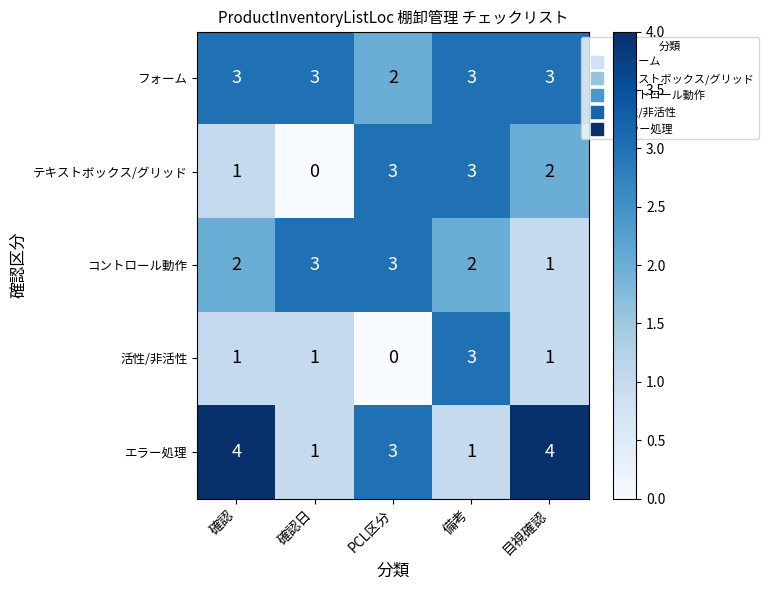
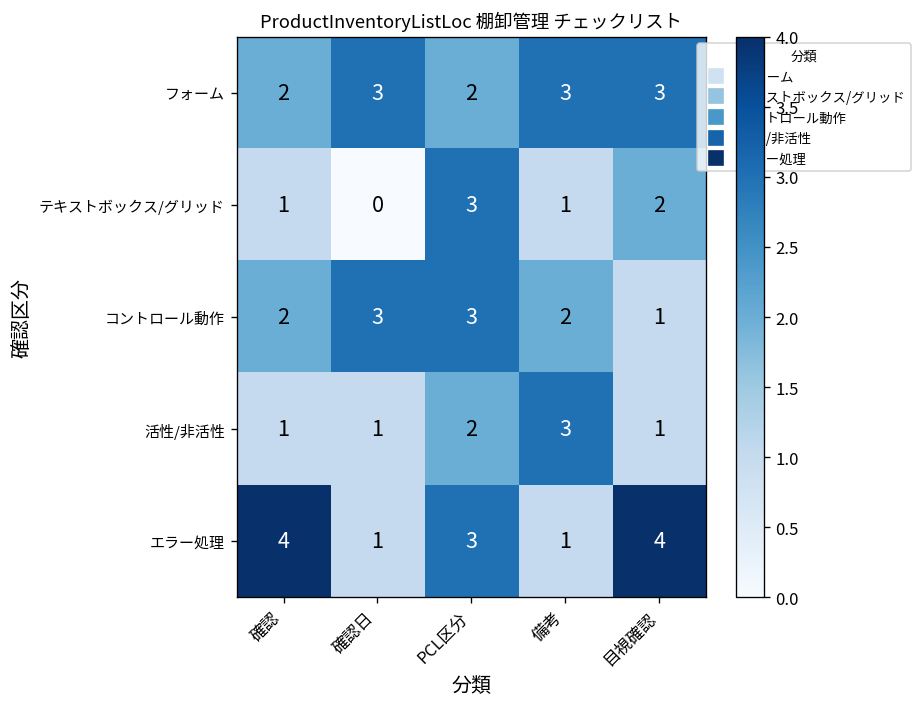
フォーム, 確認: 3 -> 2
テキストボックス/グリッド, 備考: 3 -> 1
活性/非活性, PCL区分: 0 -> 2
